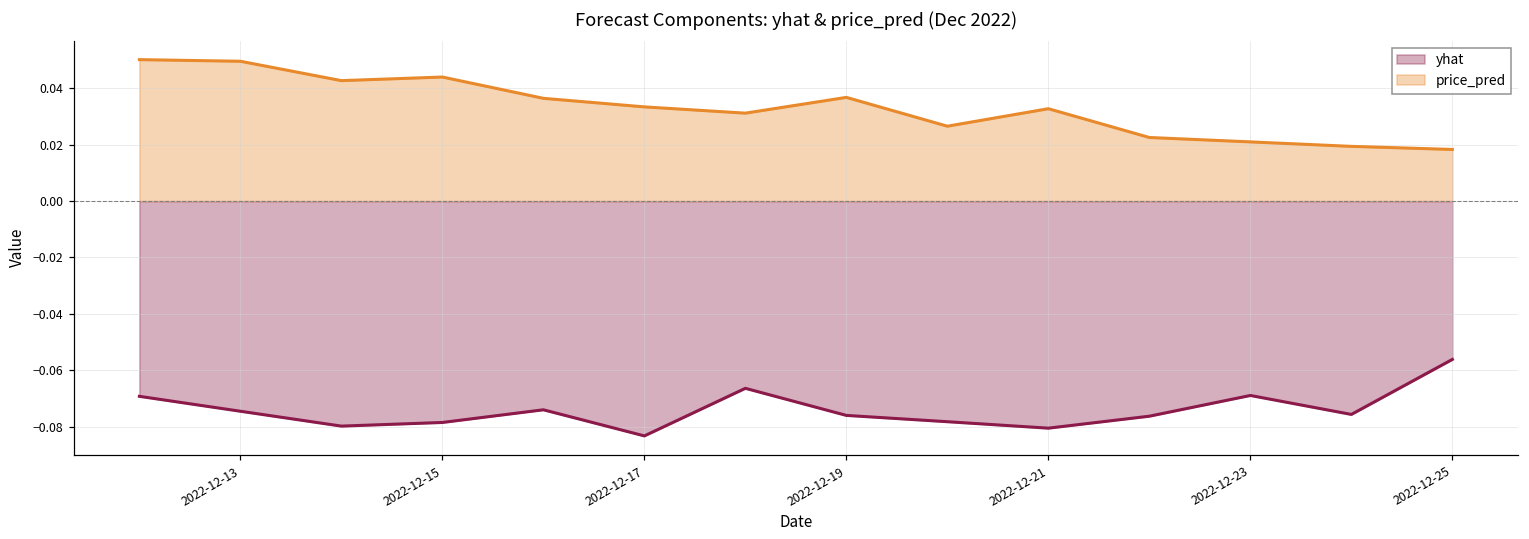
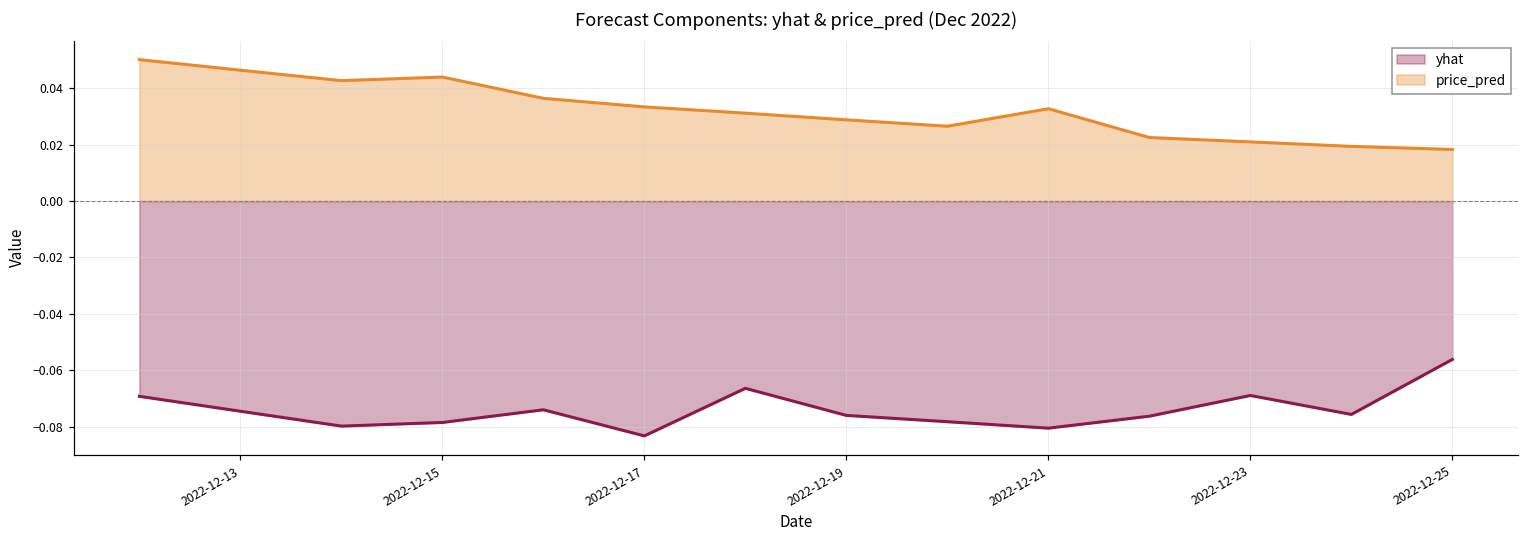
price_pred, 2022-12-13: 0.050 -> 0.046
price_pred, 2022-12-19: 0.037 -> 0.029
